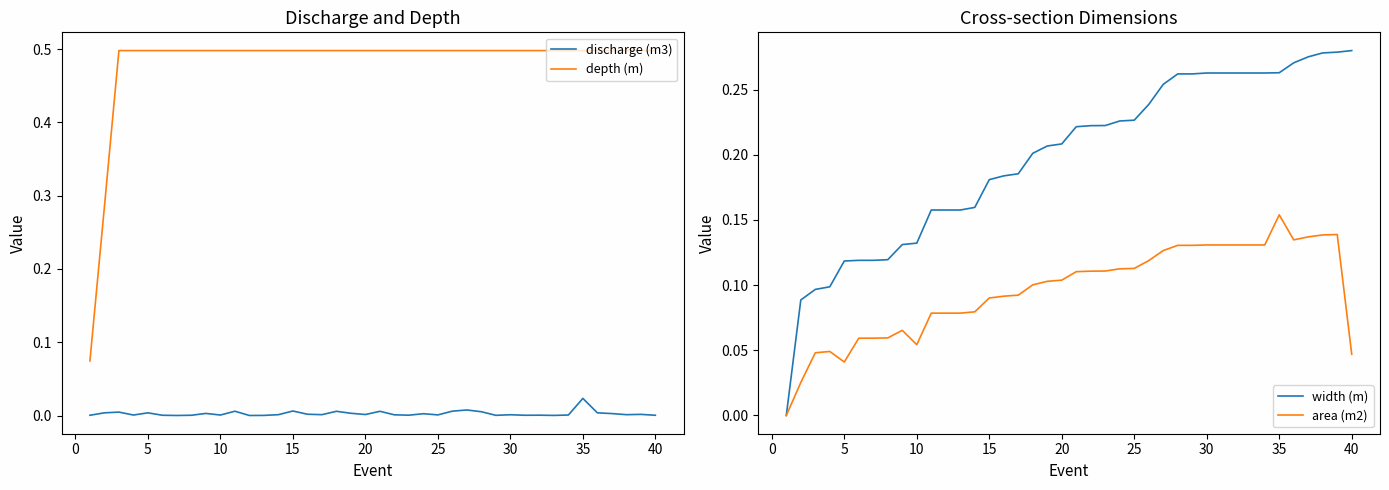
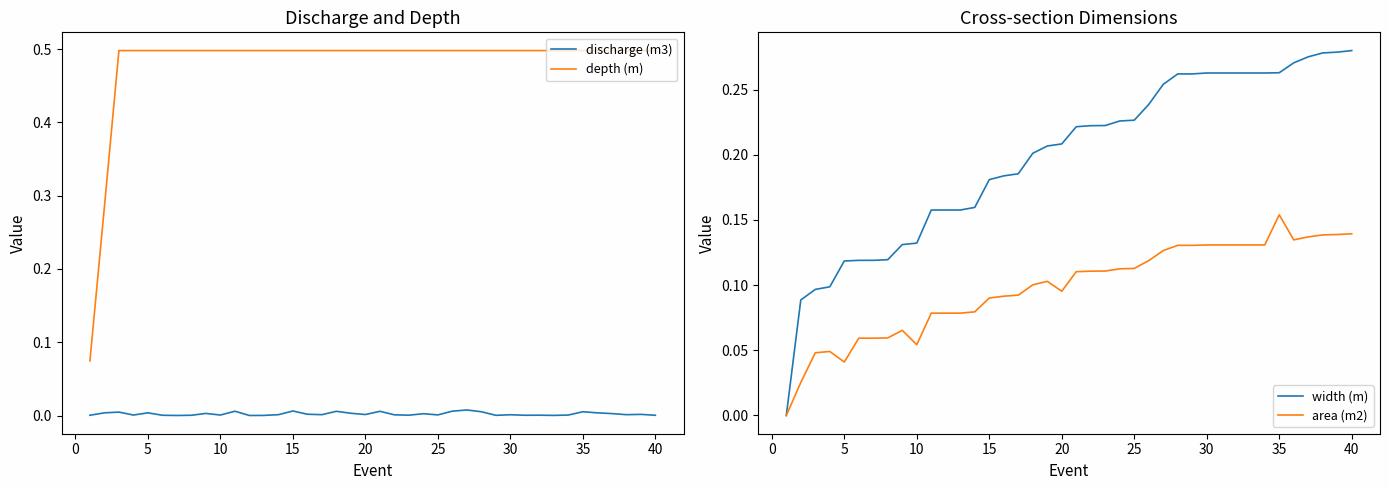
Discharge and Depth, discharge (m3), 35: 0.02 -> 0.01
Cross-section Dimensions, area (m2), 20: 0.104 -> 0.095
Cross-section Dimensions, area (m2), 40: 0.047 -> 0.139
